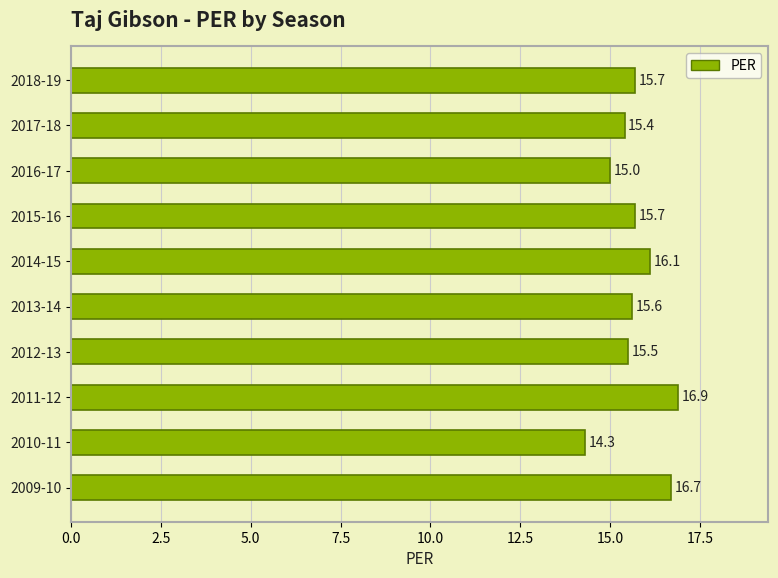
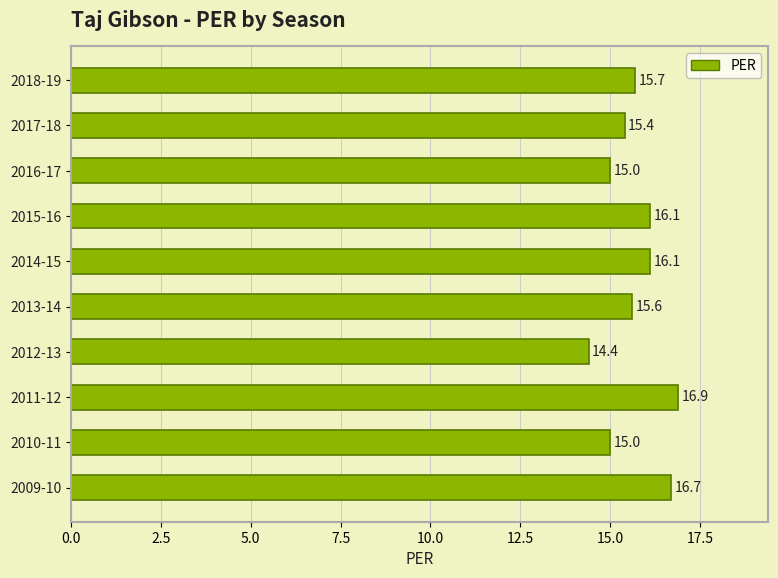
2015-16: 15.7 -> 16.1
2012-13: 15.5 -> 14.4
2010-11: 14.3 -> 15.0
